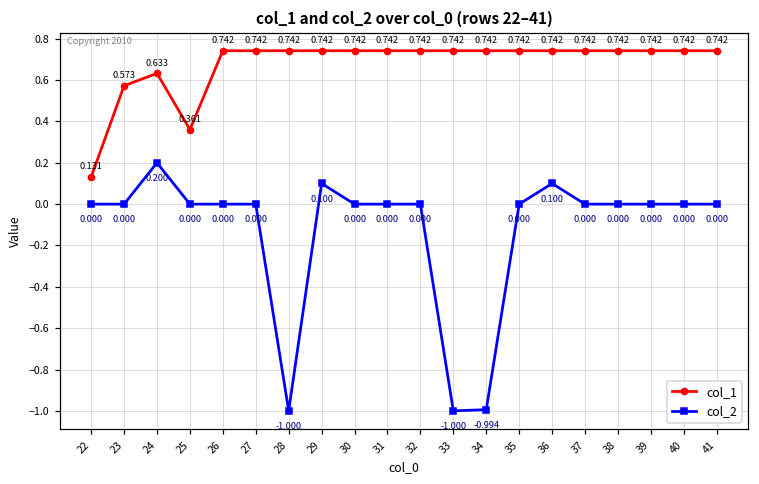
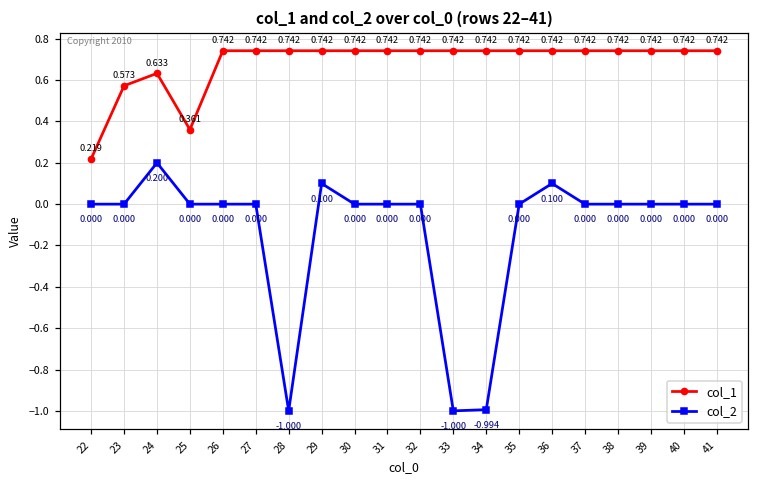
col_1, 22: 0.131 -> 0.219
